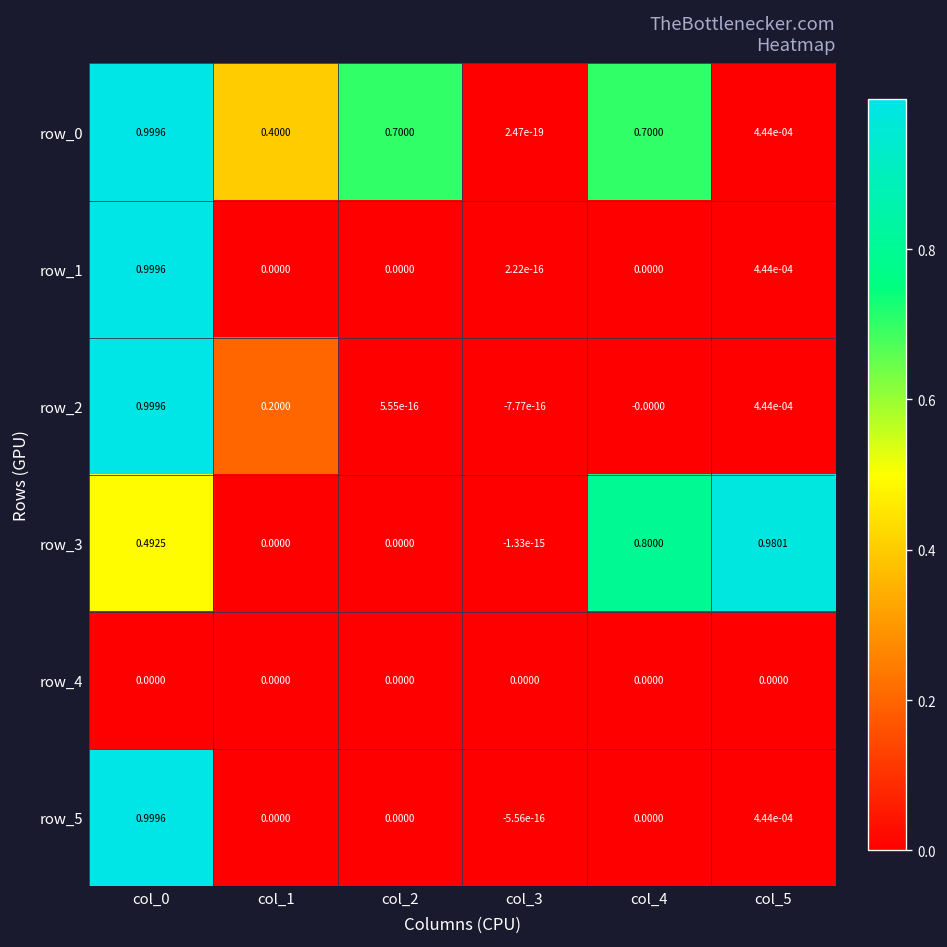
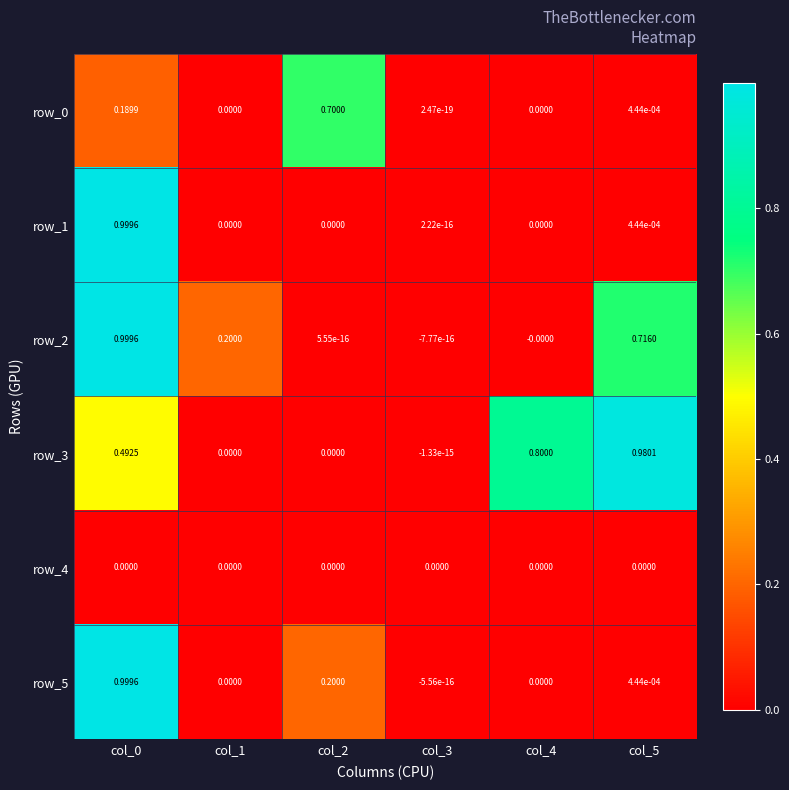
row_0, col_0: 0.9996 -> 0.1899
row_0, col_1: 0.4000 -> 0.0000
row_0, col_4: 0.7000 -> 0.0000
row_2, col_5: 4.44e-04 -> 0.7160
row_5, col_2: 0.0000 -> 0.2000
